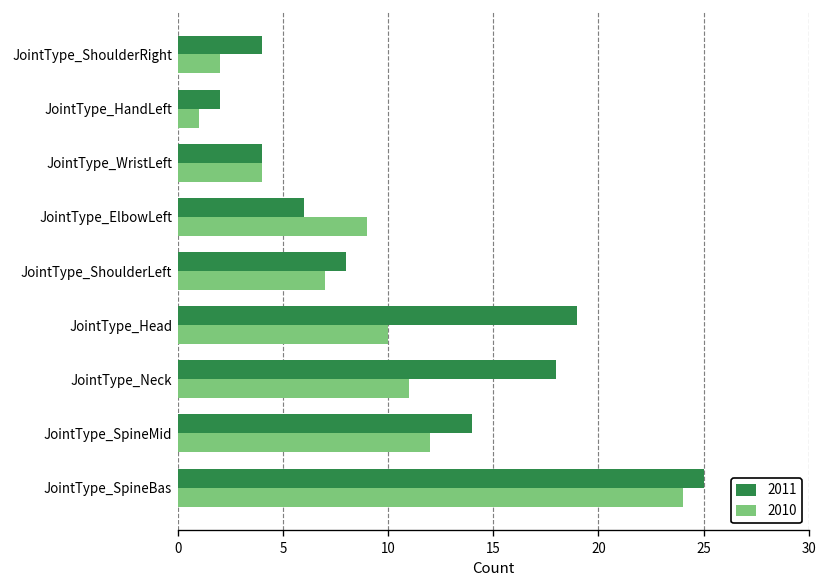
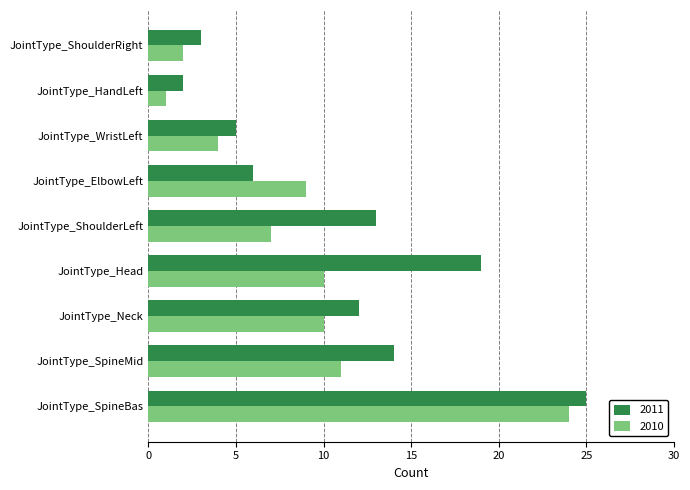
2011, JointType_ShoulderRight: 4 -> 3
2011, JointType_WristLeft: 4 -> 5
2011, JointType_ShoulderLeft: 8 -> 13
2011, JointType_Neck: 18 -> 12
2010, JointType_Neck: 11 -> 10
2010, JointType_SpineMid: 12 -> 11
